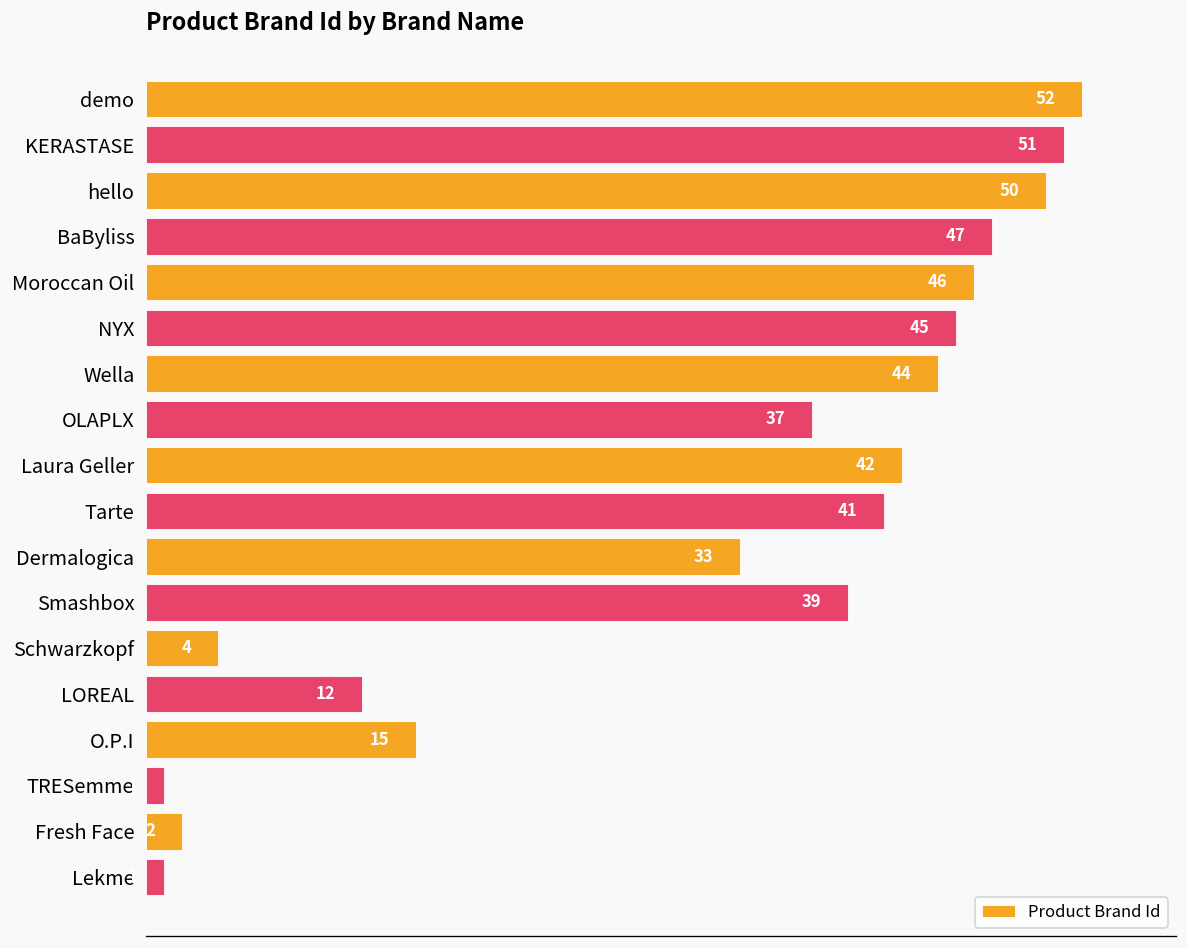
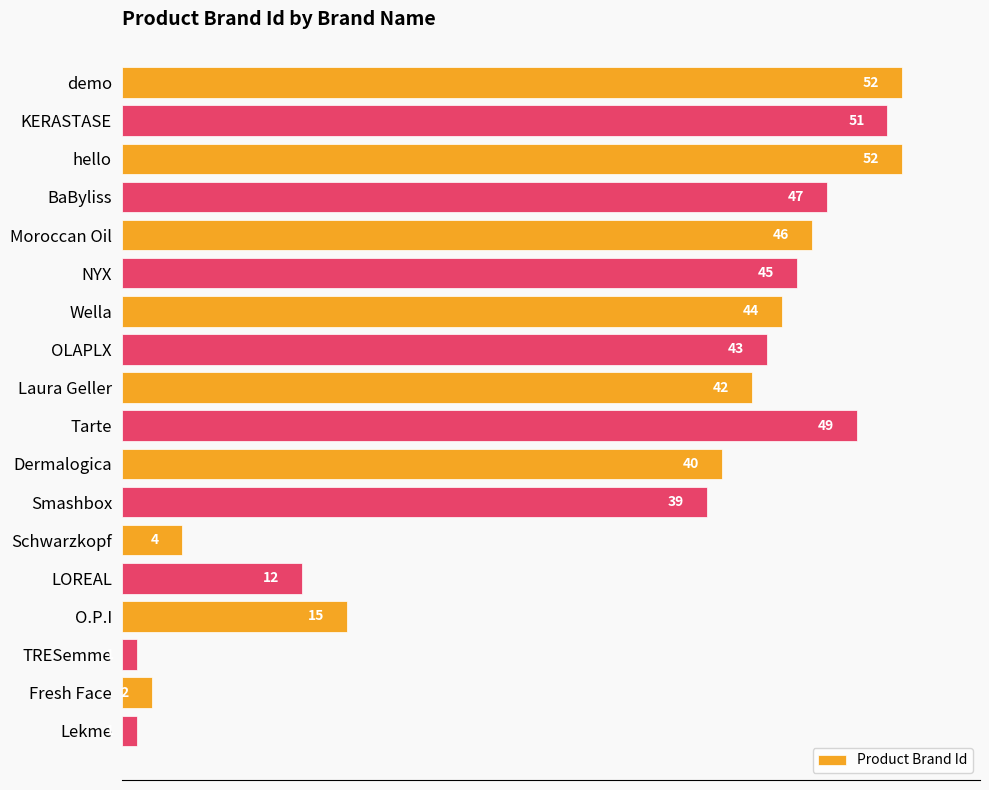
hello: 50 -> 52
OLAPLX: 37 -> 43
Tarte: 41 -> 49
Dermalogica: 33 -> 40
